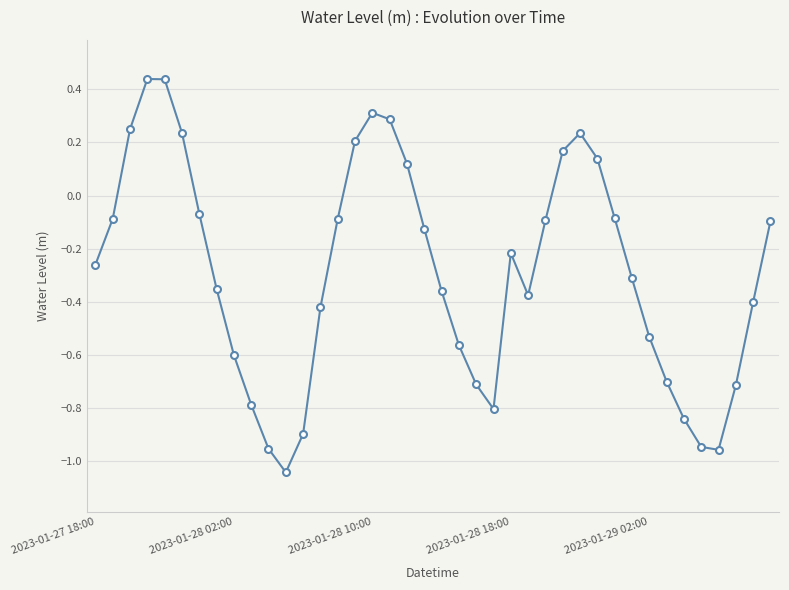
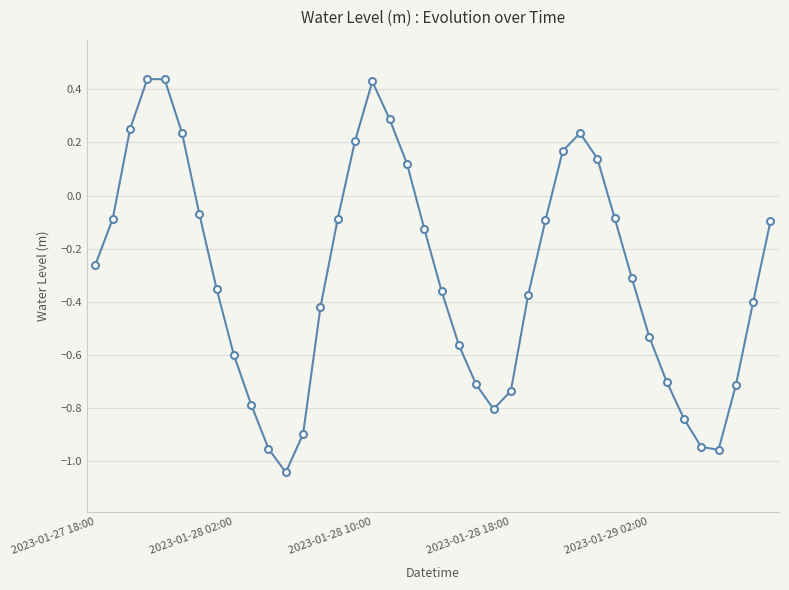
2023-01-28 10:00: 0.31 -> 0.43
2023-01-28 18:00: -0.22 -> -0.74
